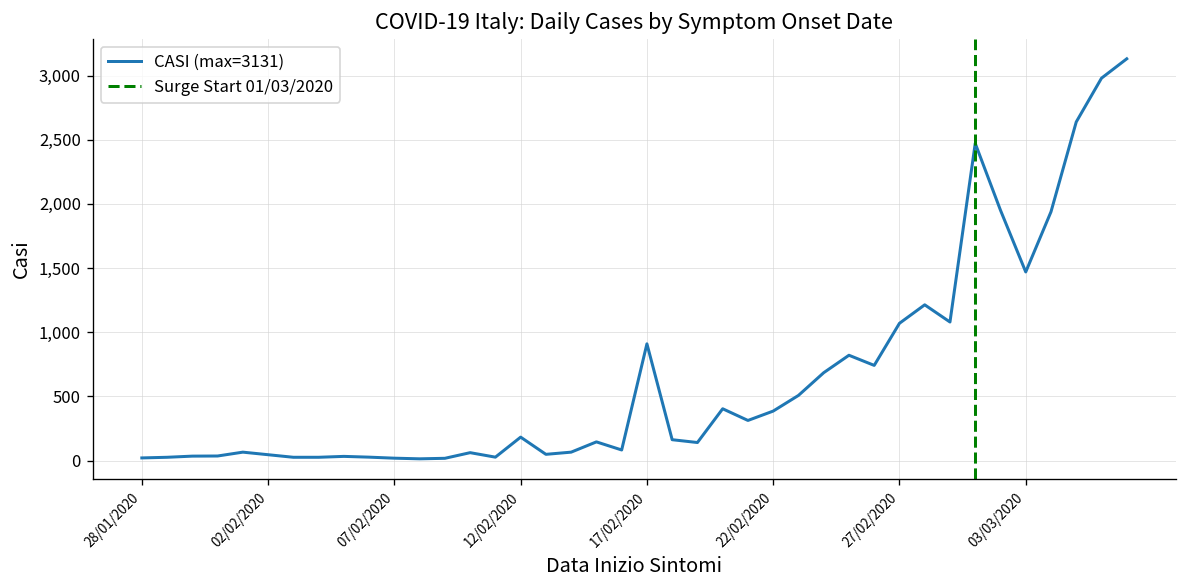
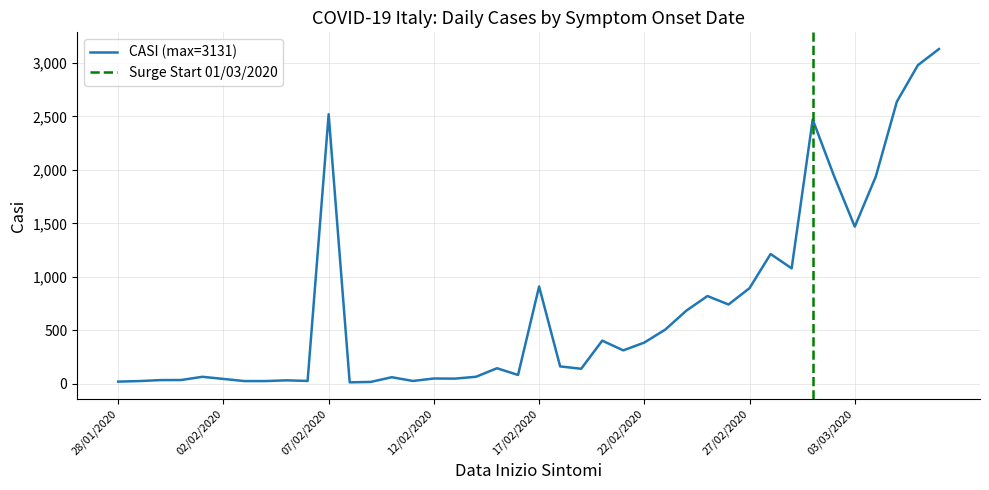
07/02/2020: 20 -> 2,520
12/02/2020: 180 -> 50
27/02/2020: 1,070 -> 900
